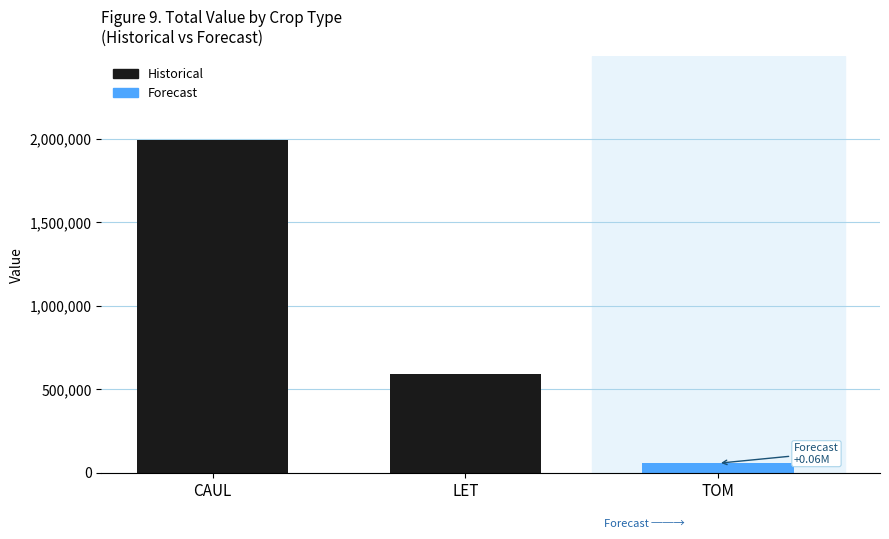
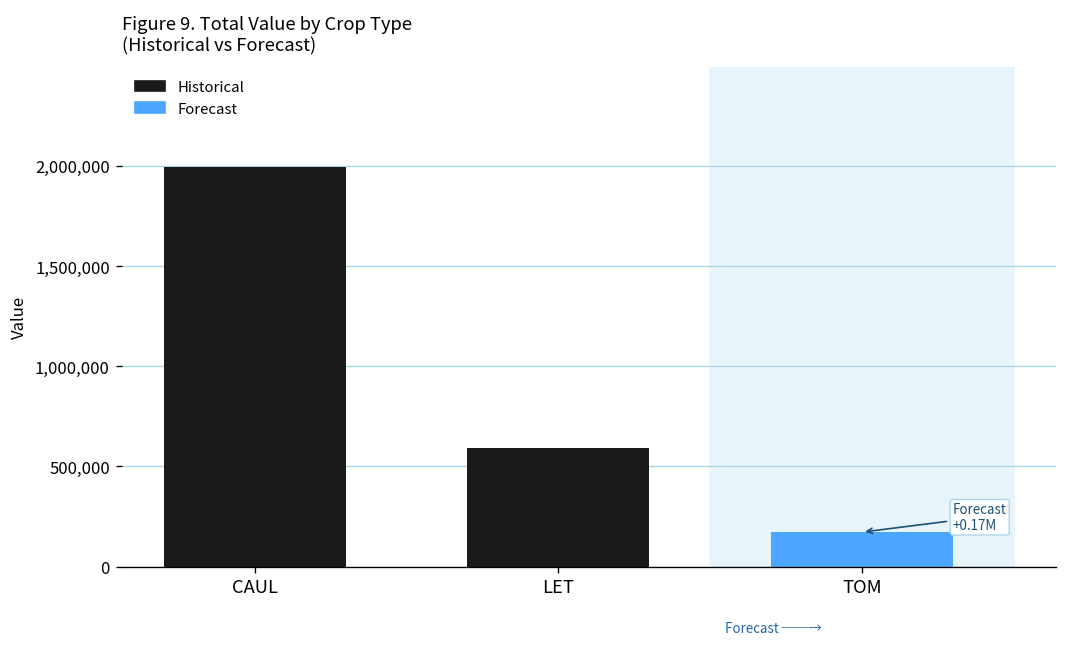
Forecast, TOM: +0.06M -> +0.17M
